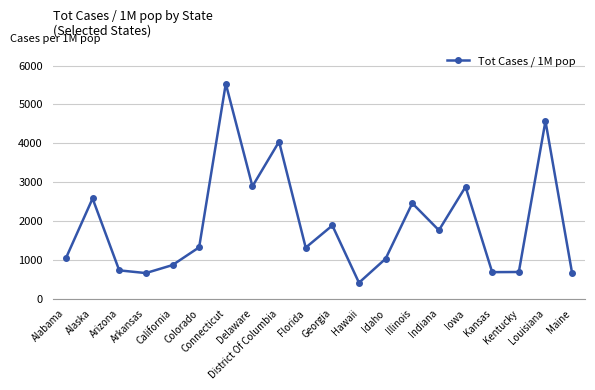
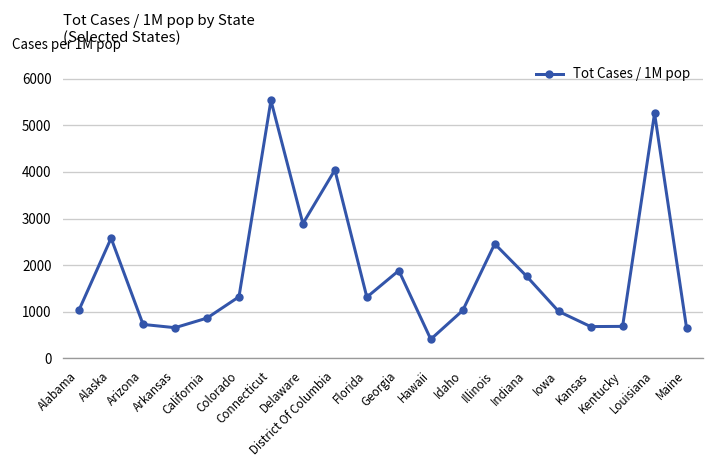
Iowa: 2900 -> 1000
Louisiana: 4600 -> 5300
